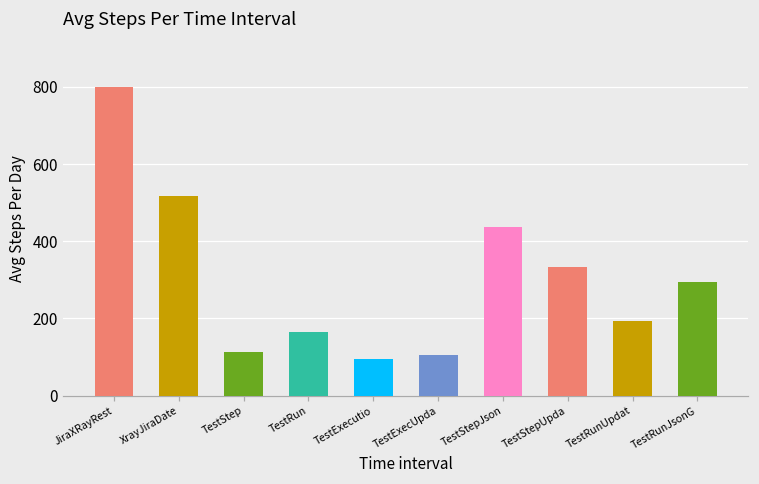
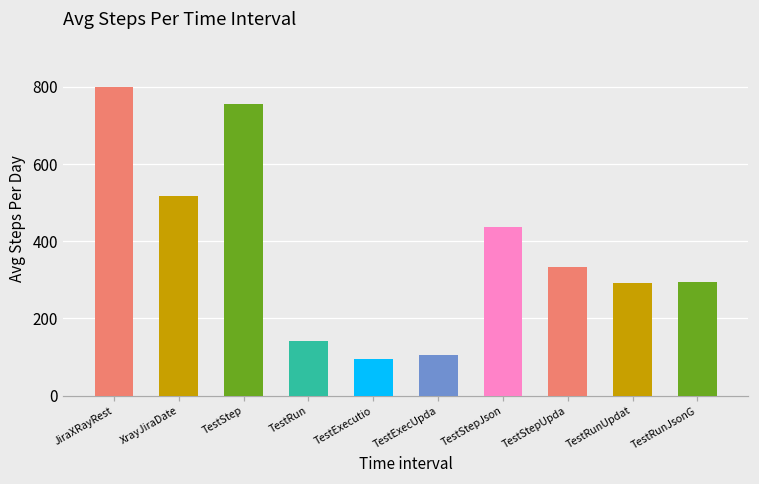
TestStep: 110 -> 760
TestRun: 170 -> 140
TestRunUpdat: 190 -> 290
